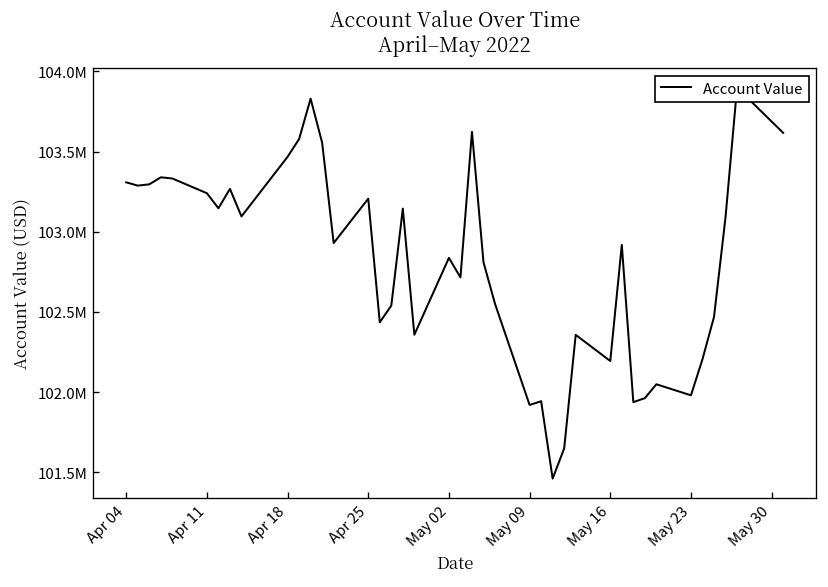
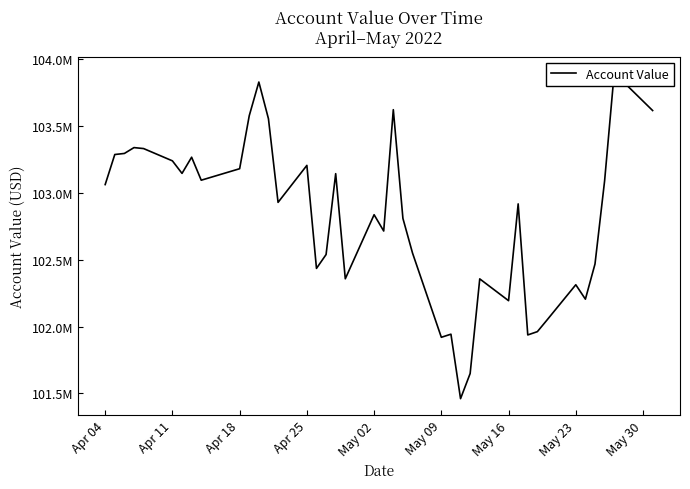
Apr 04: 103310000 -> 103060000
Apr 18: 103470000 -> 103180000
May 23: 101980000 -> 102310000
